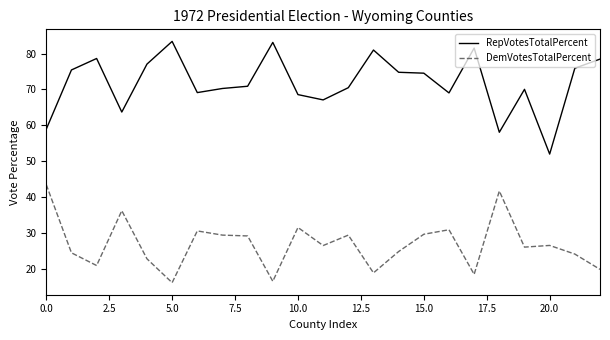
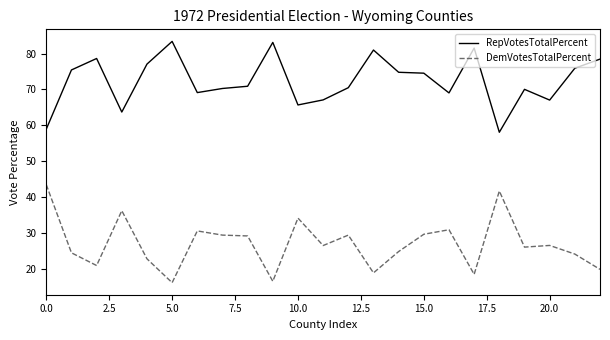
RepVotesTotalPercent, 10.0: 69 -> 66
DemVotesTotalPercent, 10.0: 31 -> 34
RepVotesTotalPercent, 20.0: 52 -> 67
